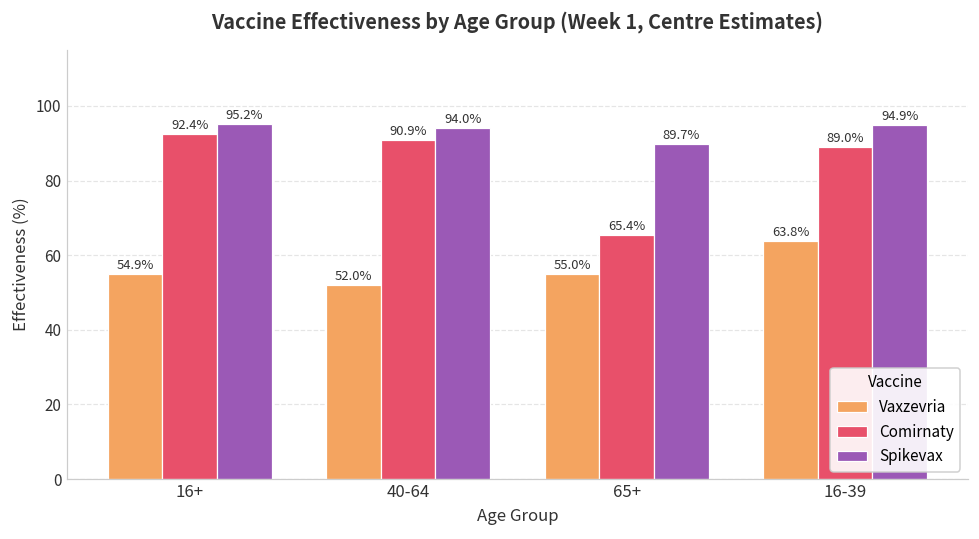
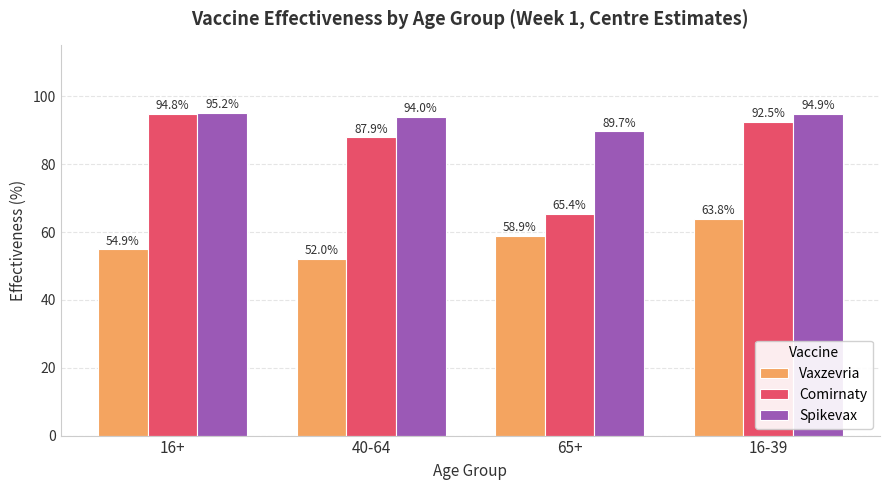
Comirnaty, 16+: 92.4% -> 94.8%
Comirnaty, 40-64: 90.9% -> 87.9%
Vaxzevria, 65+: 55.0% -> 58.9%
Comirnaty, 16-39: 89.0% -> 92.5%
